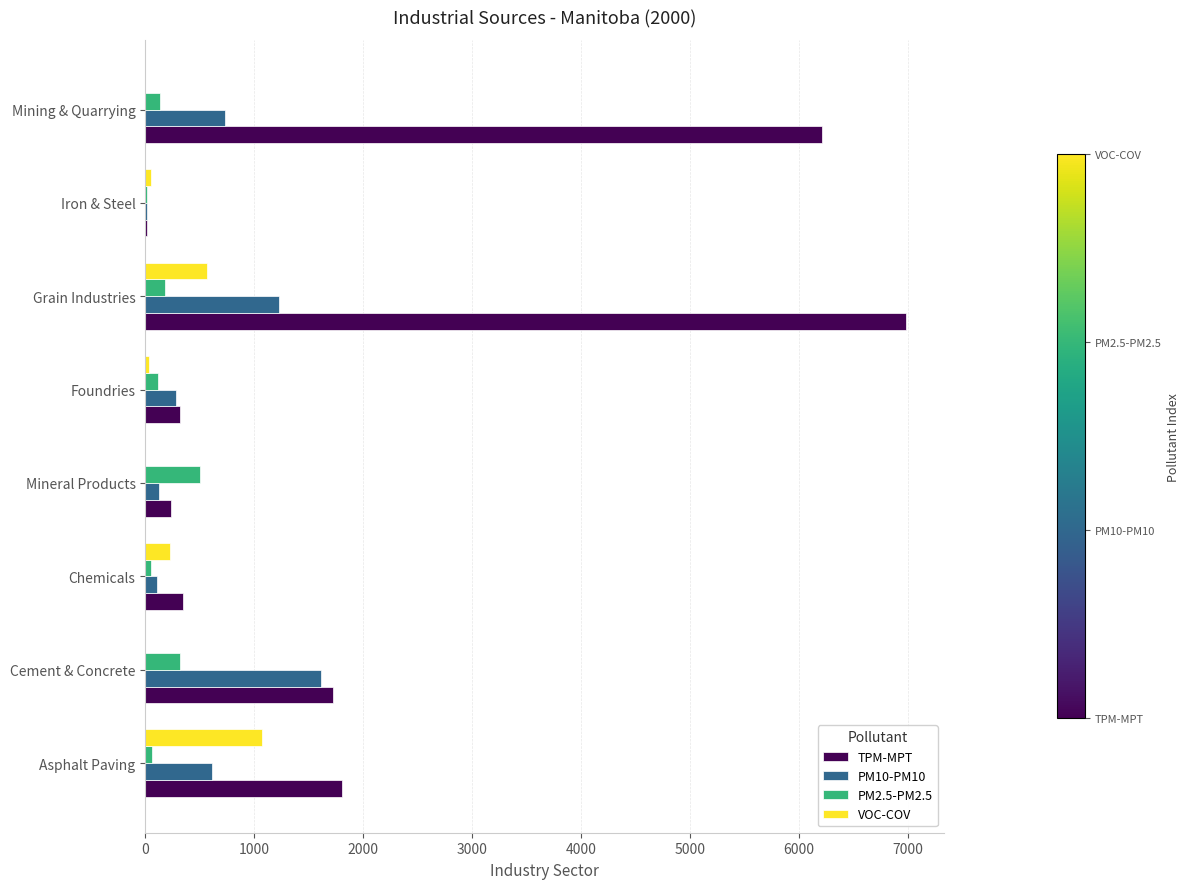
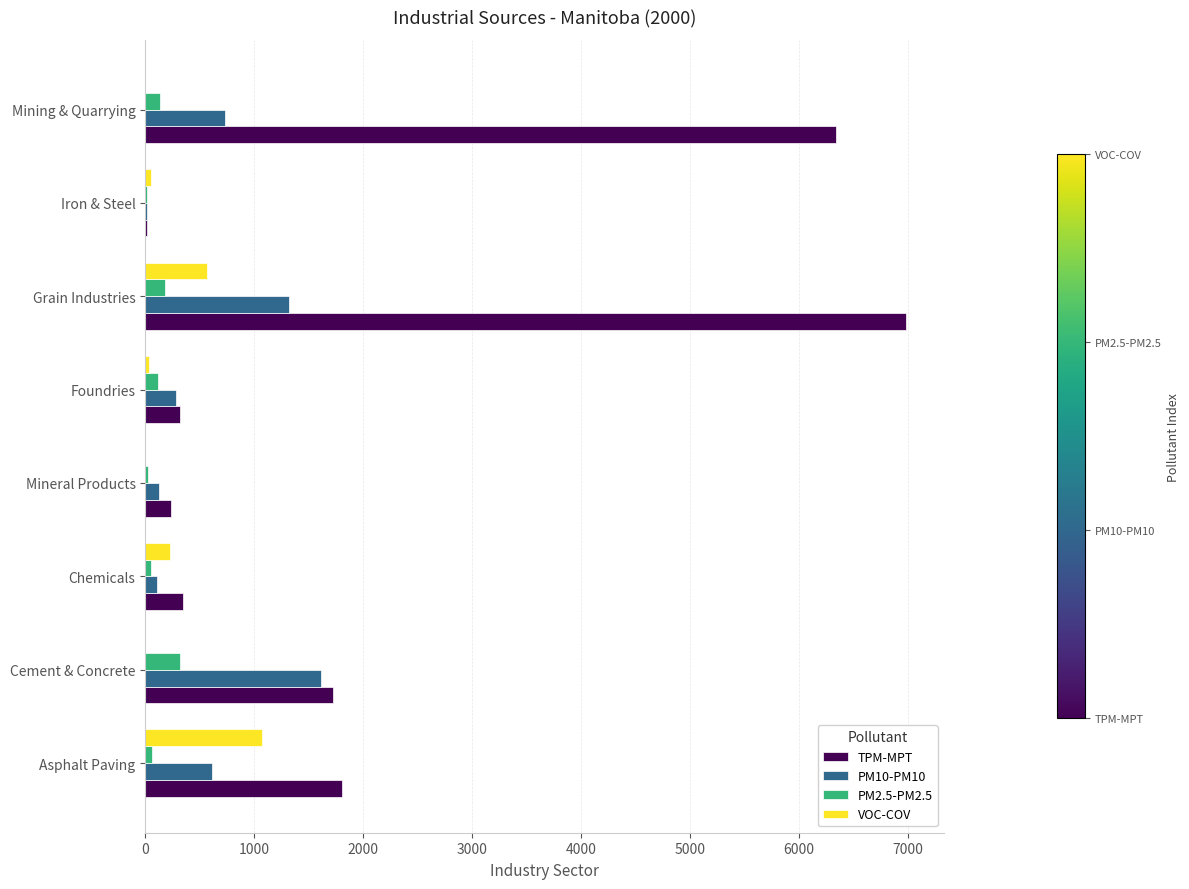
TPM-MPT, Mining & Quarrying: 6210 -> 6340
PM10-PM10, Grain Industries: 1230 -> 1320
PM2.5-PM2.5, Mineral Products: 500 -> 30
